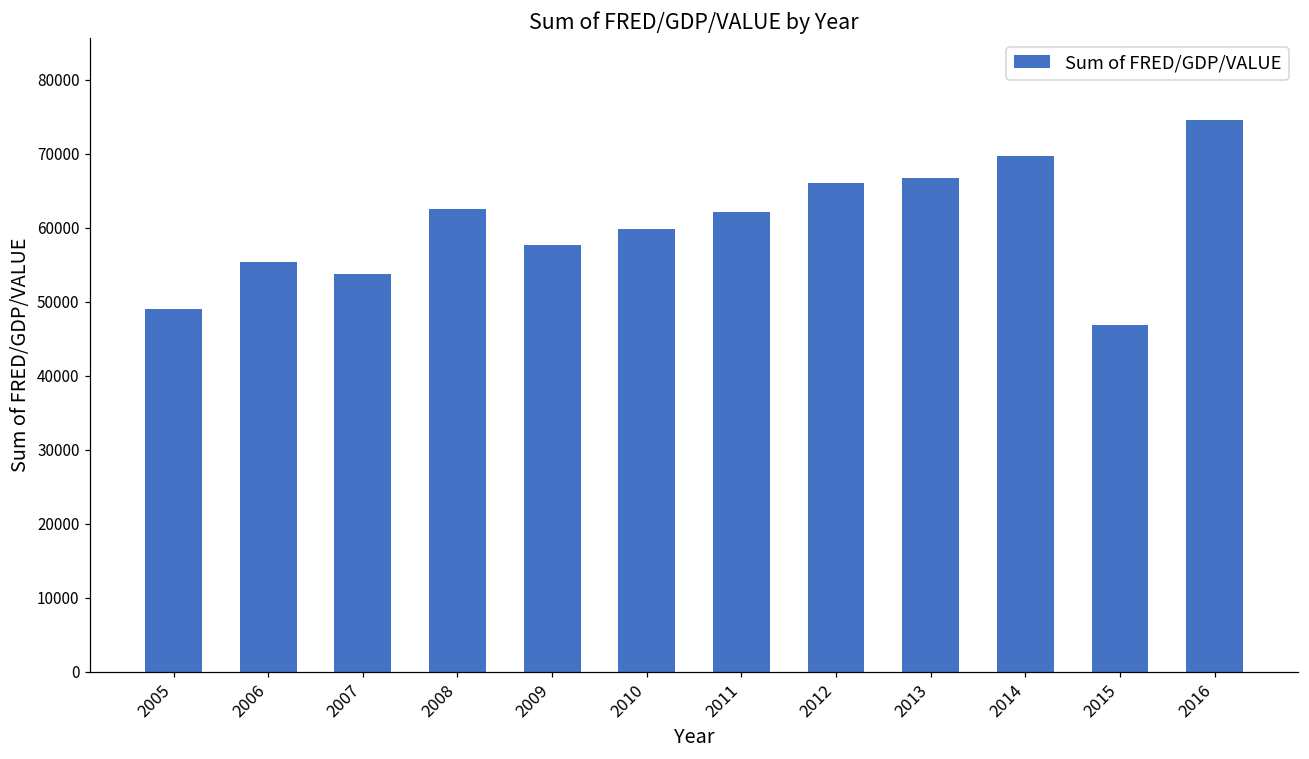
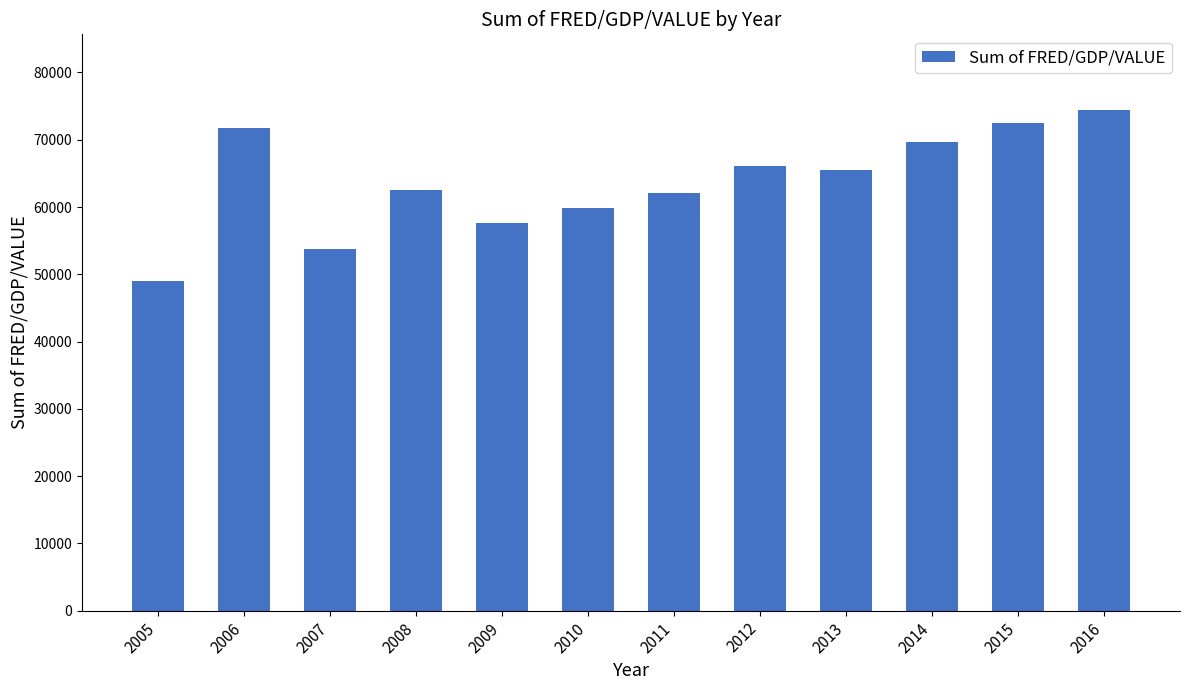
2006: 55000 -> 72000
2013: 67000 -> 65000
2015: 47000 -> 72000
